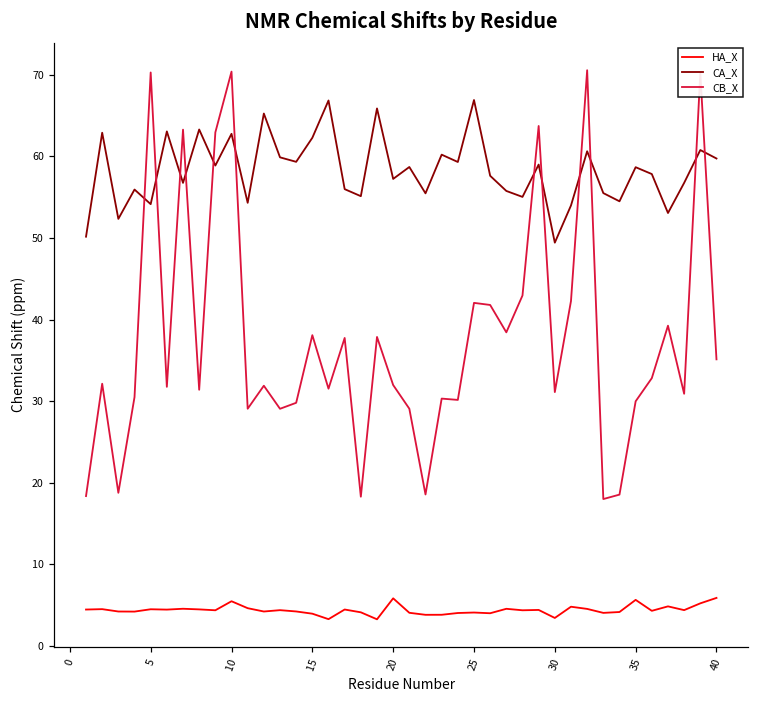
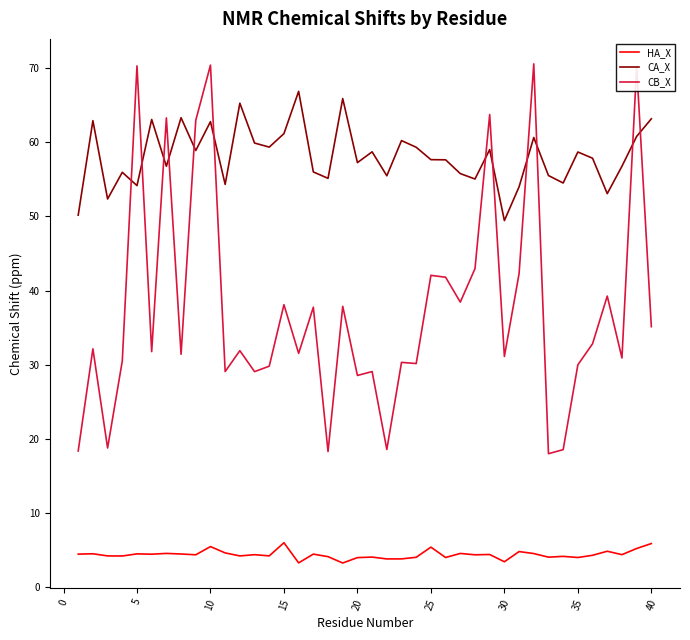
HA_X, 15: 4 -> 6
CA_X, 15: 62 -> 61
HA_X, 20: 6 -> 4
CB_X, 20: 32 -> 29
HA_X, 25: 4 -> 5
CA_X, 25: 67 -> 58
HA_X, 35: 6 -> 4
CA_X, 40: 60 -> 63
